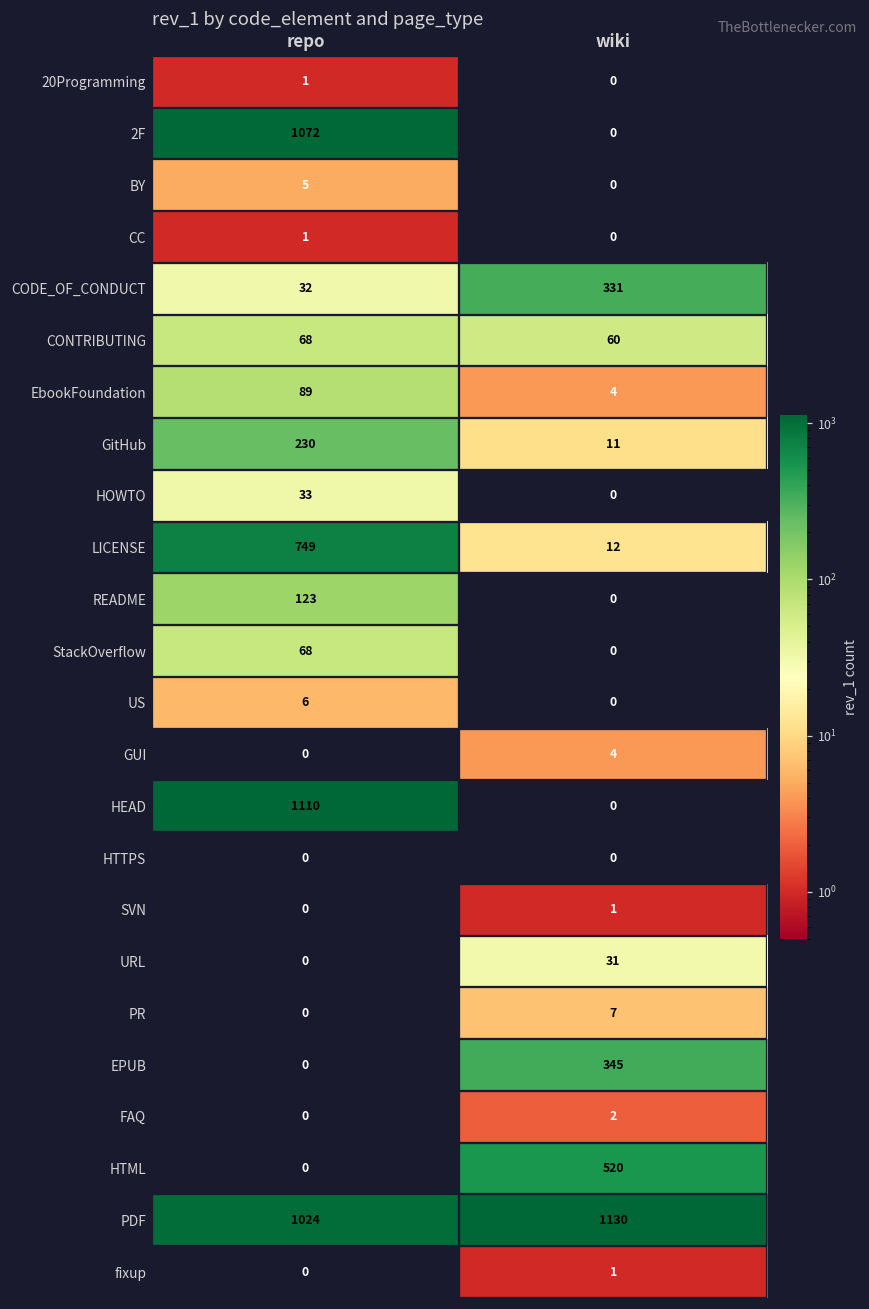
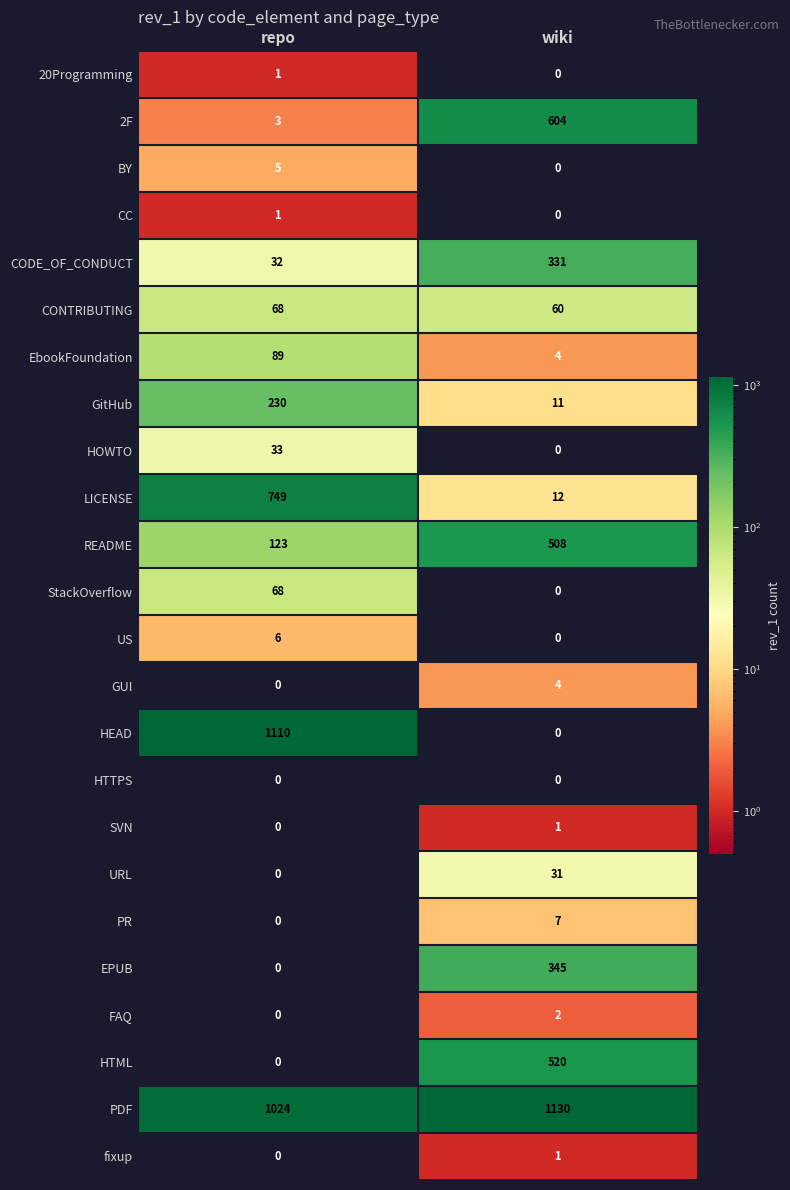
2F, repo: 1072 -> 3
2F, wiki: 0 -> 604
README, wiki: 0 -> 508
